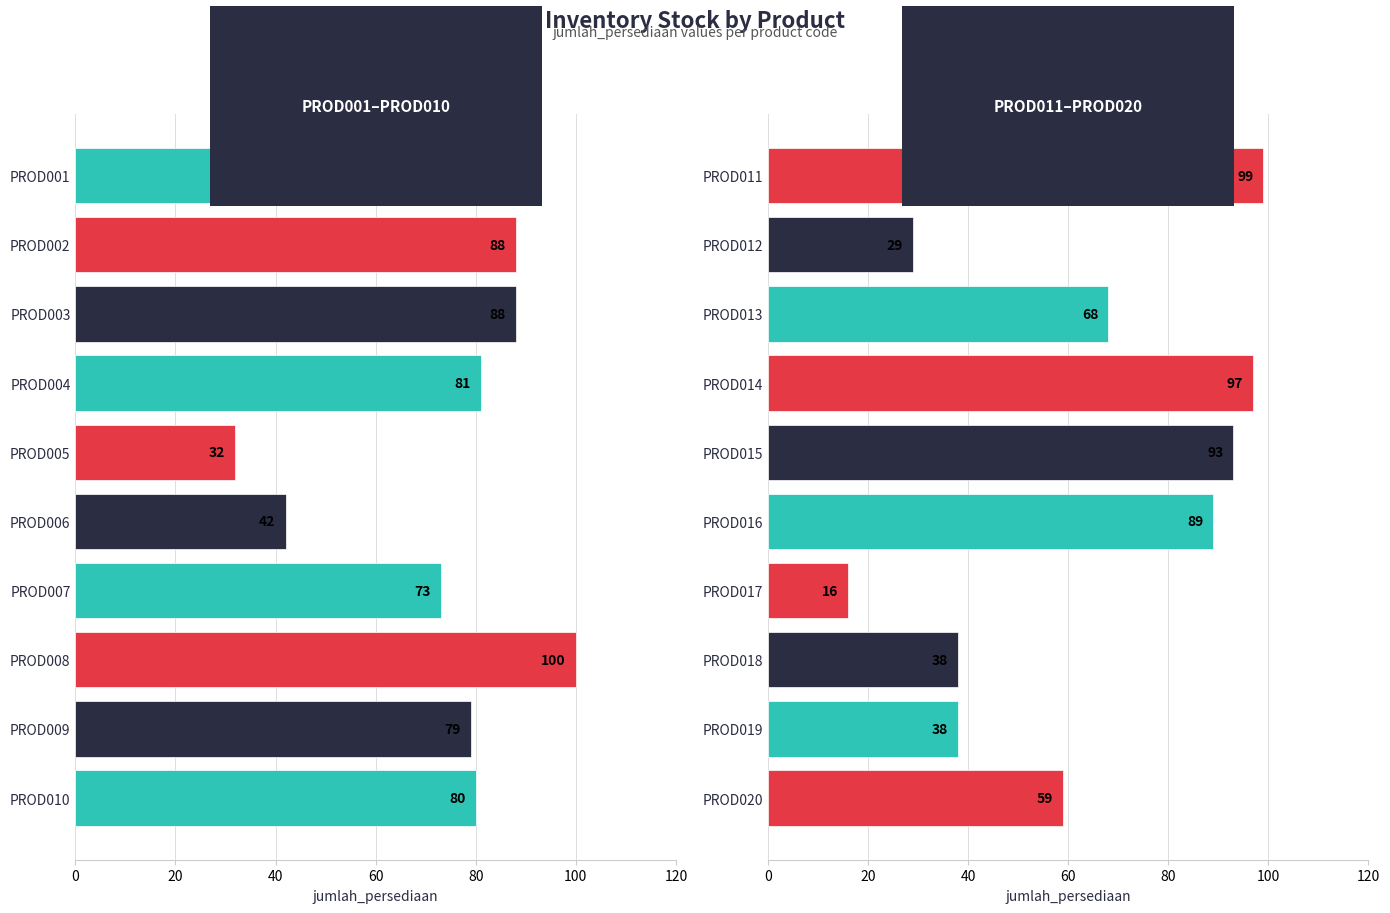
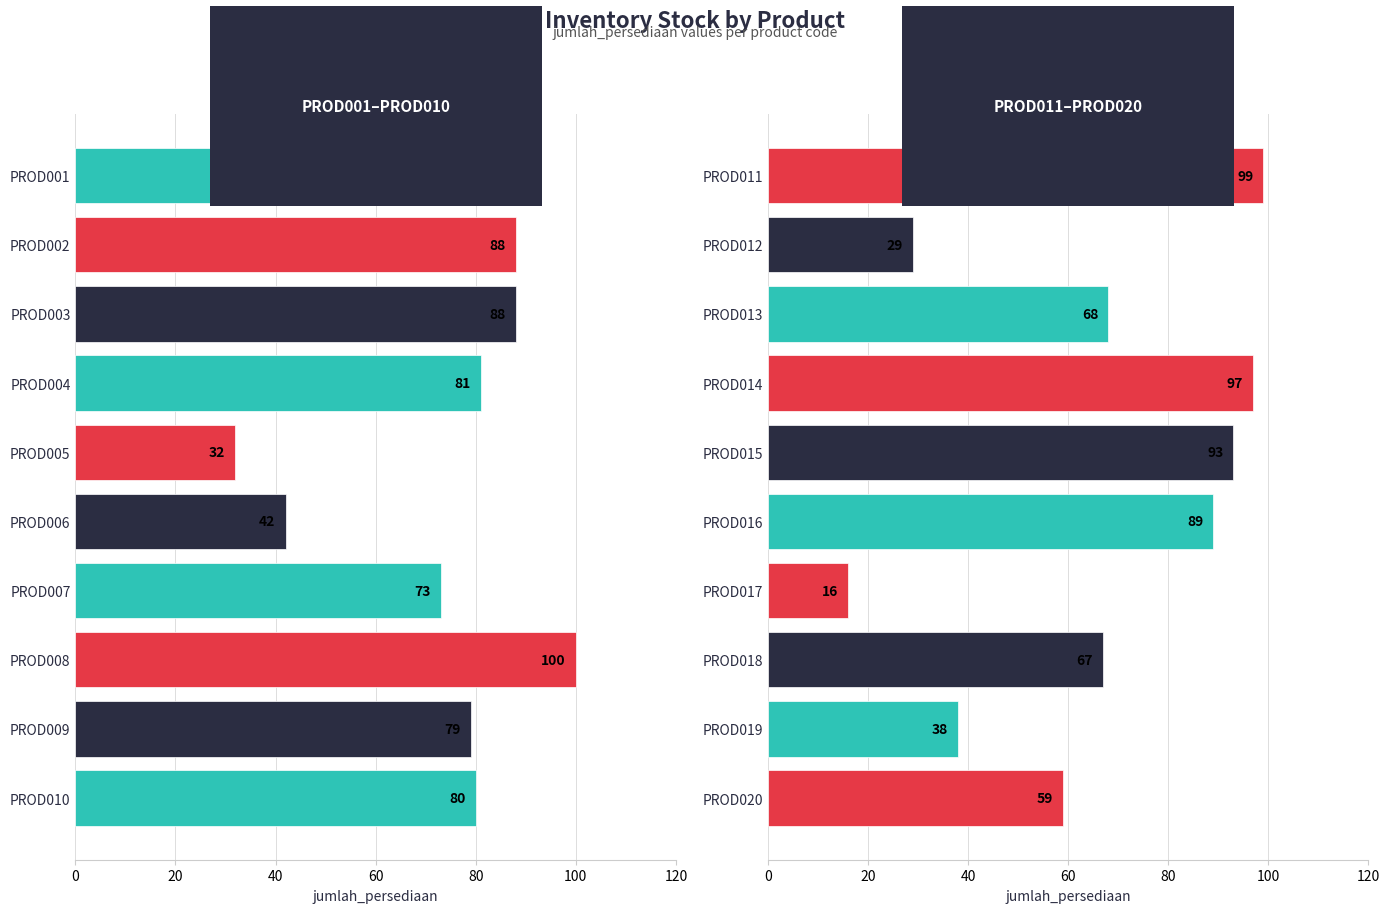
PROD011–PROD020, PROD018: 38 -> 67
